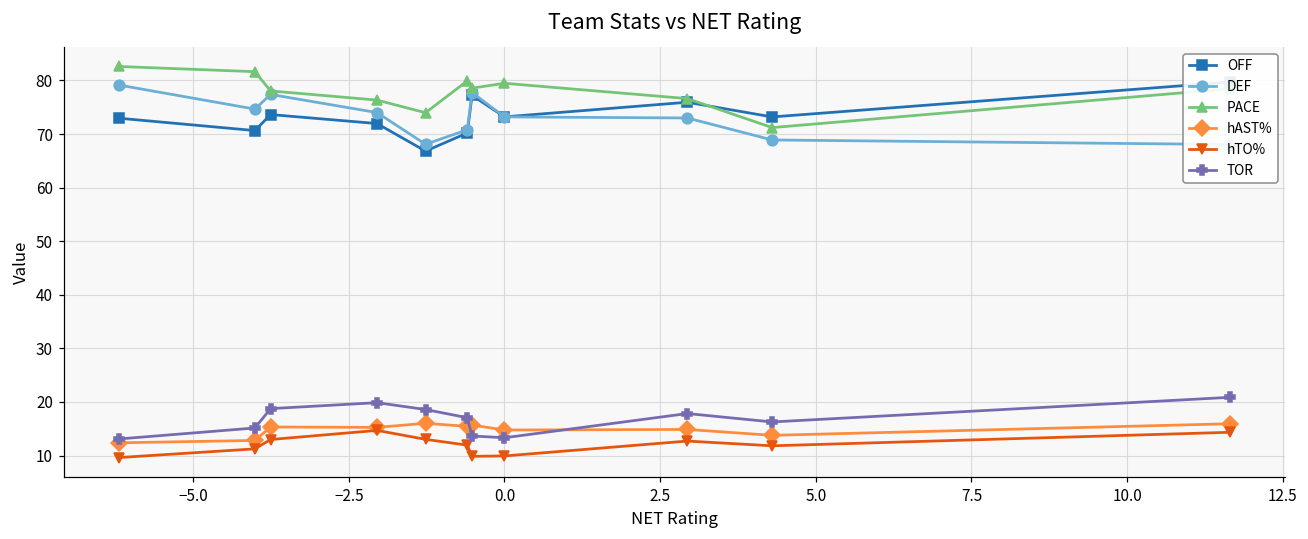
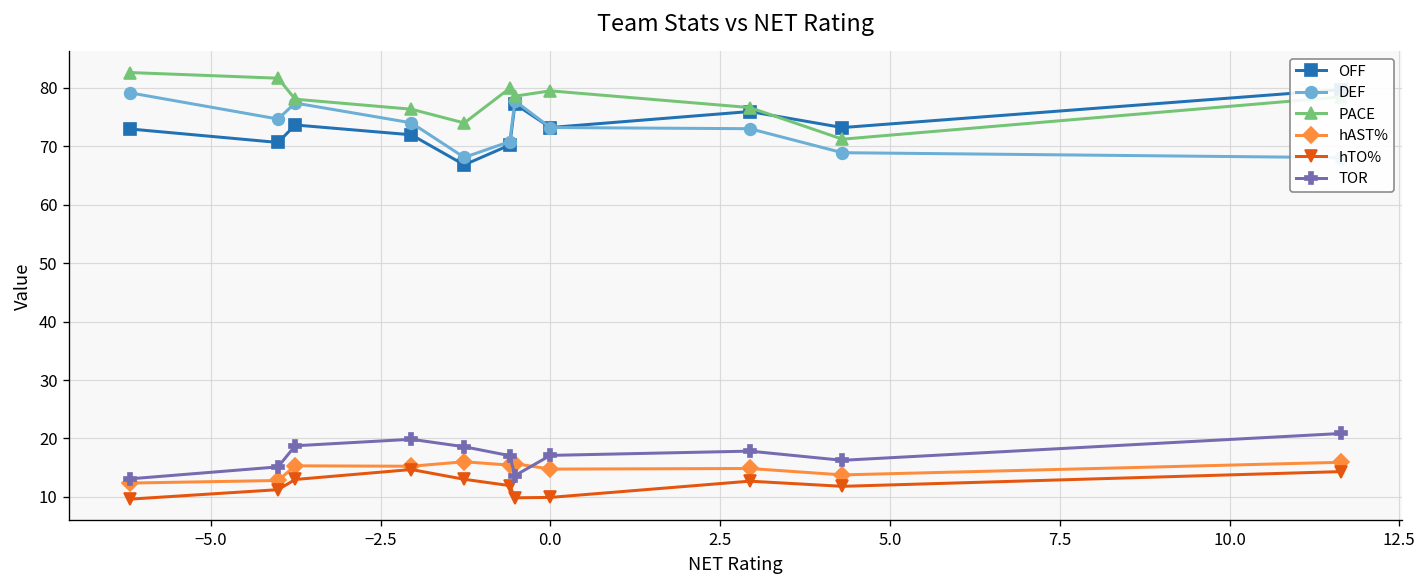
TOR, 0.0: 13 -> 17
